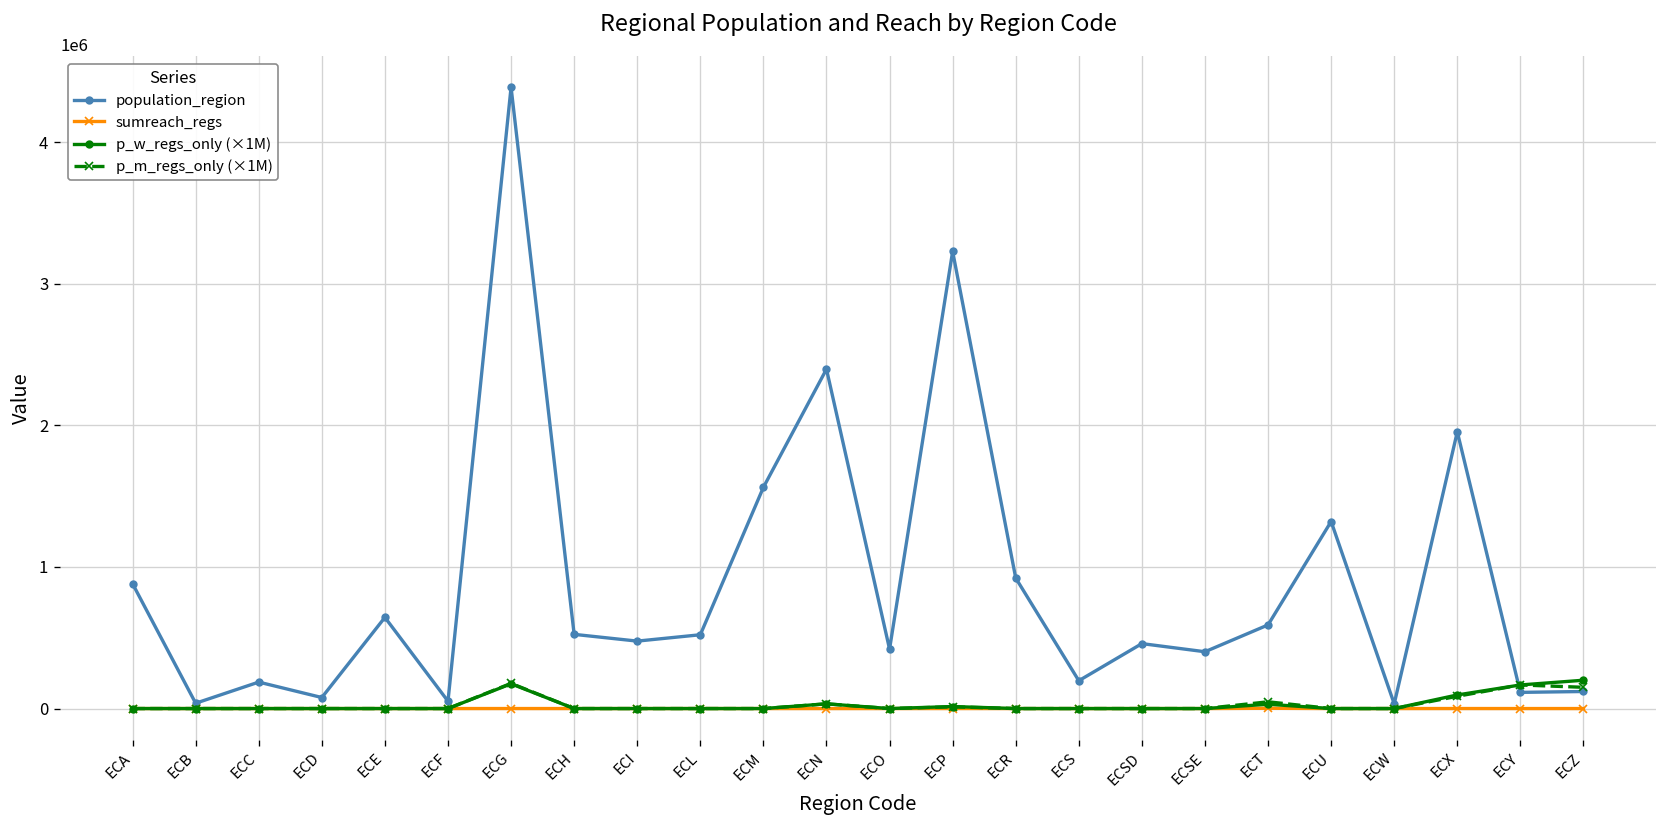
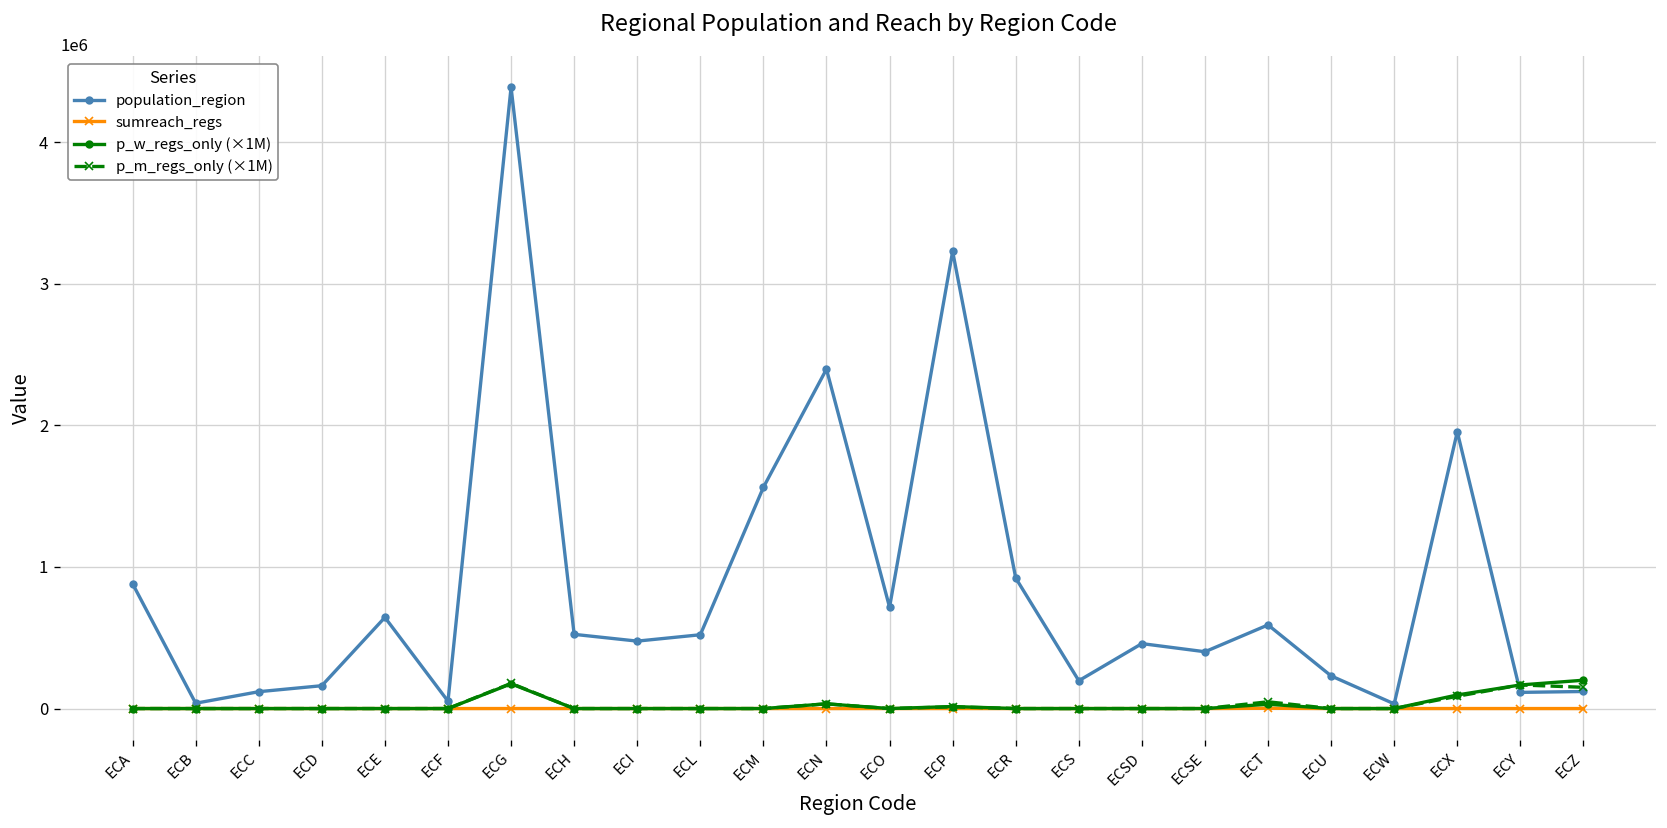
population_region, ECC: 190000 -> 120000
population_region, ECD: 80000 -> 160000
population_region, ECO: 420000 -> 720000
population_region, ECU: 1320000 -> 230000
